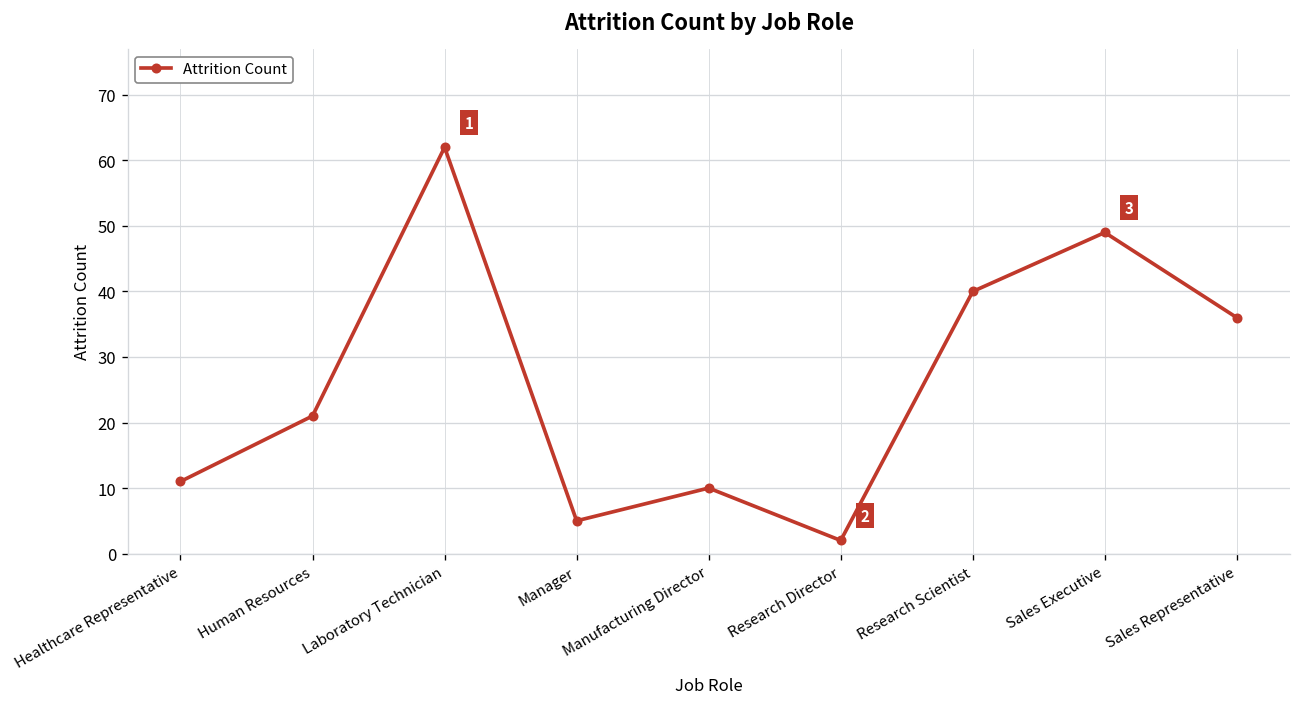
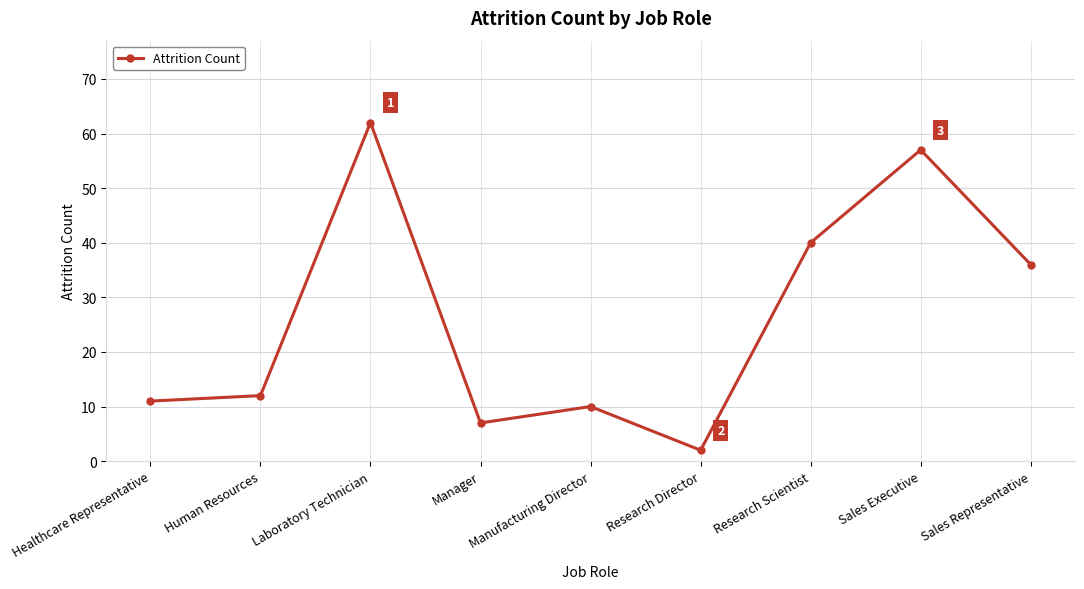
Human Resources: 21 -> 12
Manager: 5 -> 7
Sales Executive: 49 -> 57
